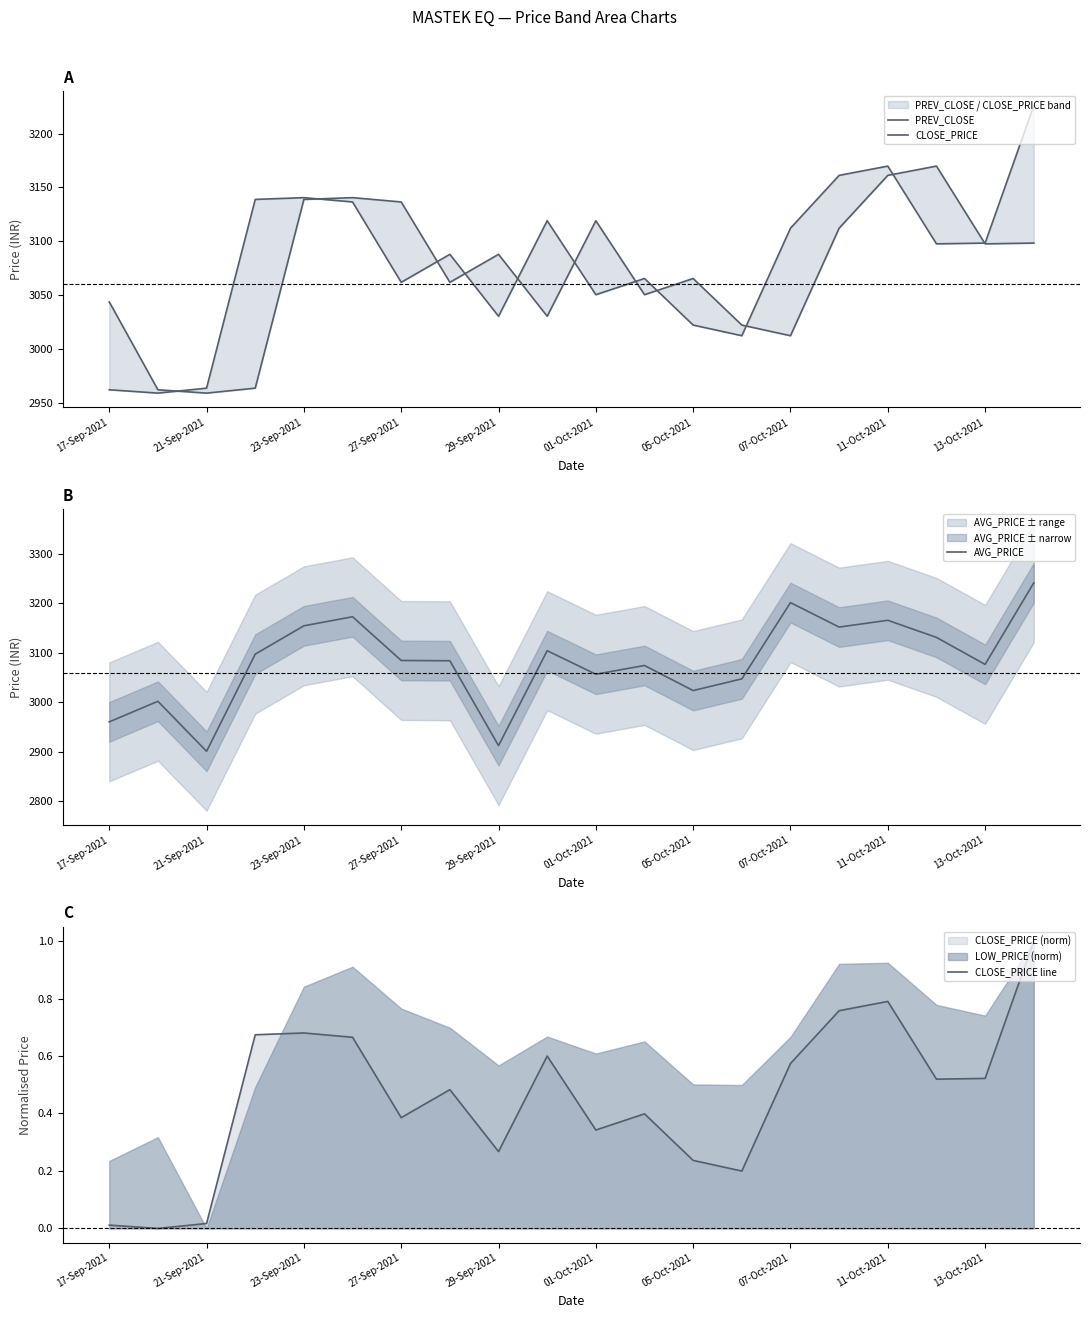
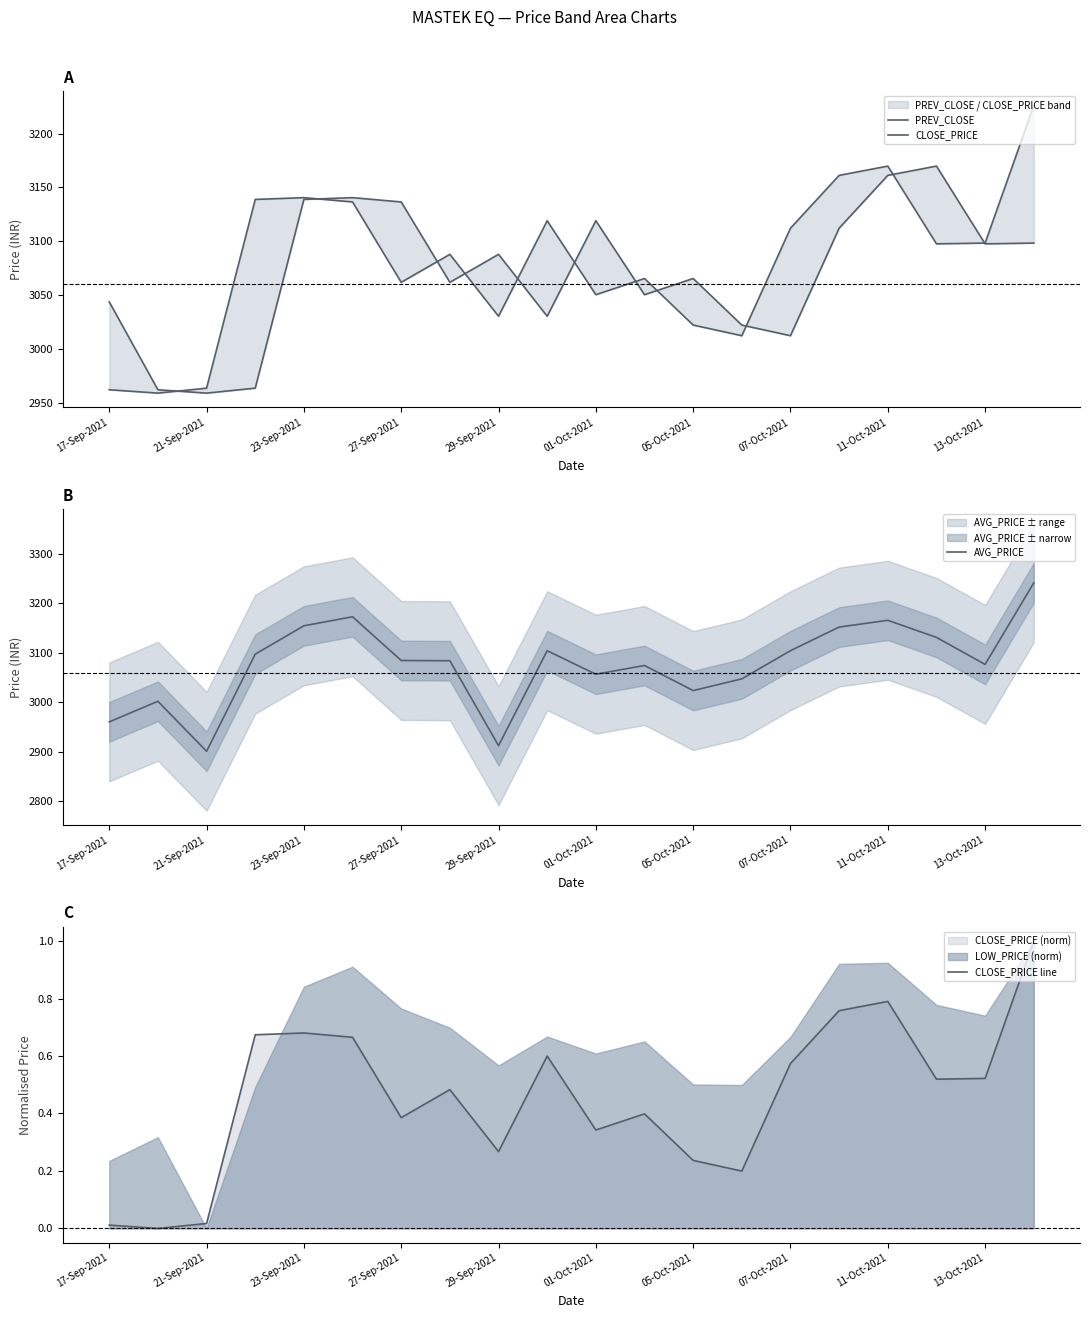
B, AVG_PRICE, 07-Oct-2021: 3200 -> 3100
